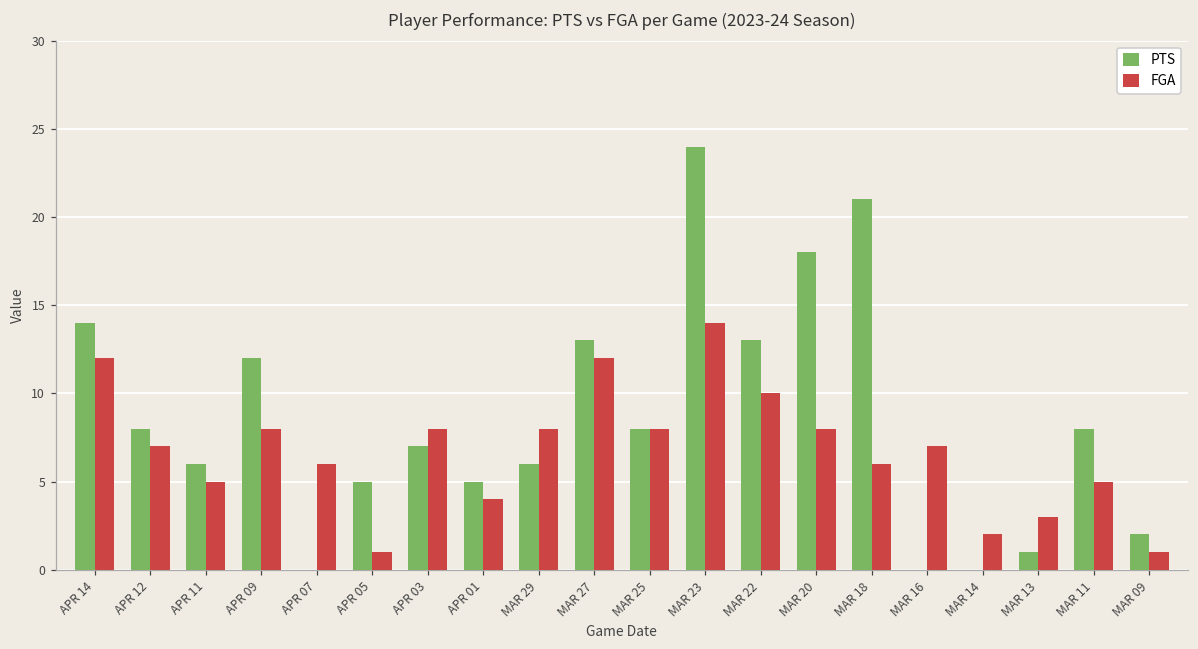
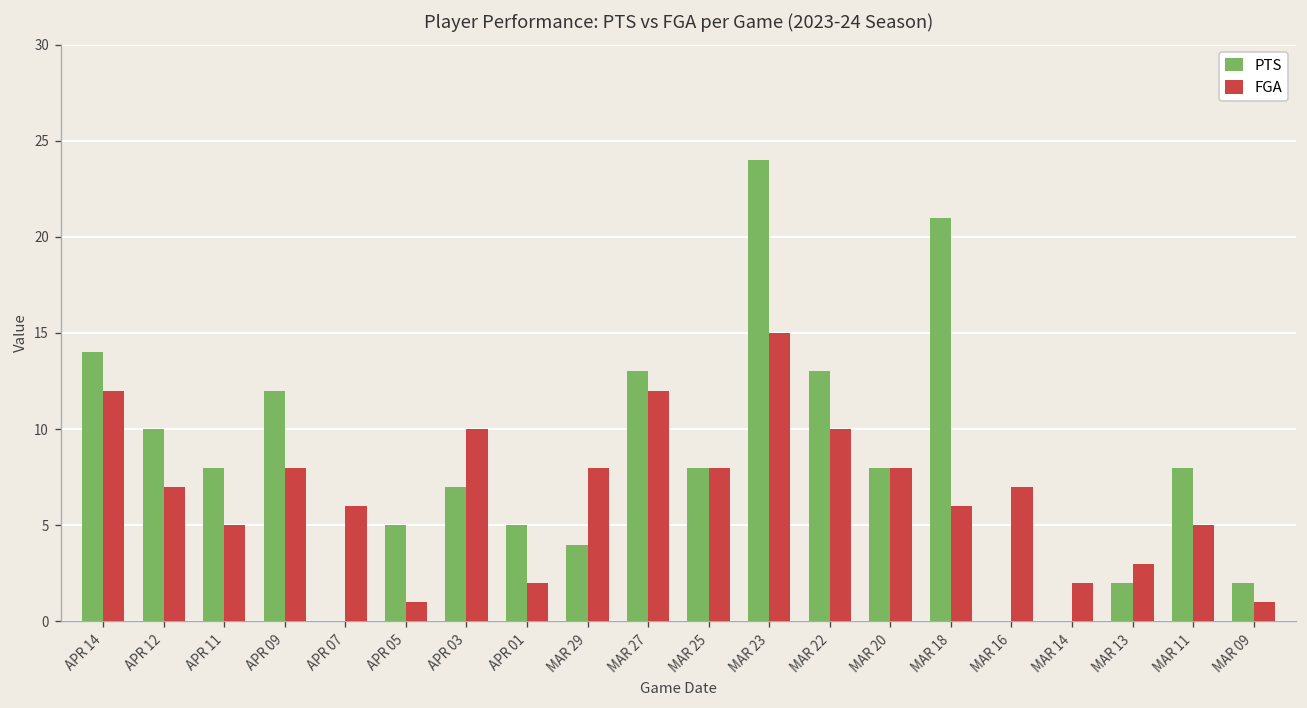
PTS, APR 12: 8 -> 10
PTS, APR 11: 6 -> 8
FGA, APR 03: 8 -> 10
FGA, APR 01: 4 -> 2
PTS, MAR 29: 6 -> 4
FGA, MAR 23: 14 -> 15
PTS, MAR 20: 18 -> 8
PTS, MAR 13: 1 -> 2
